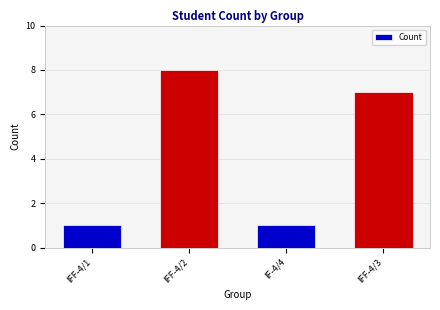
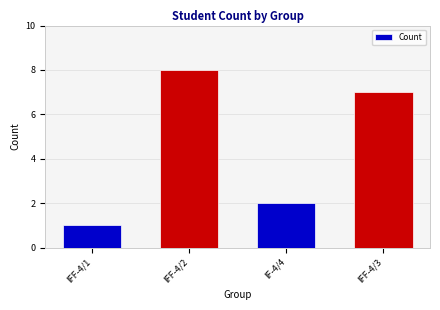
IF-4/4: 1 -> 2
